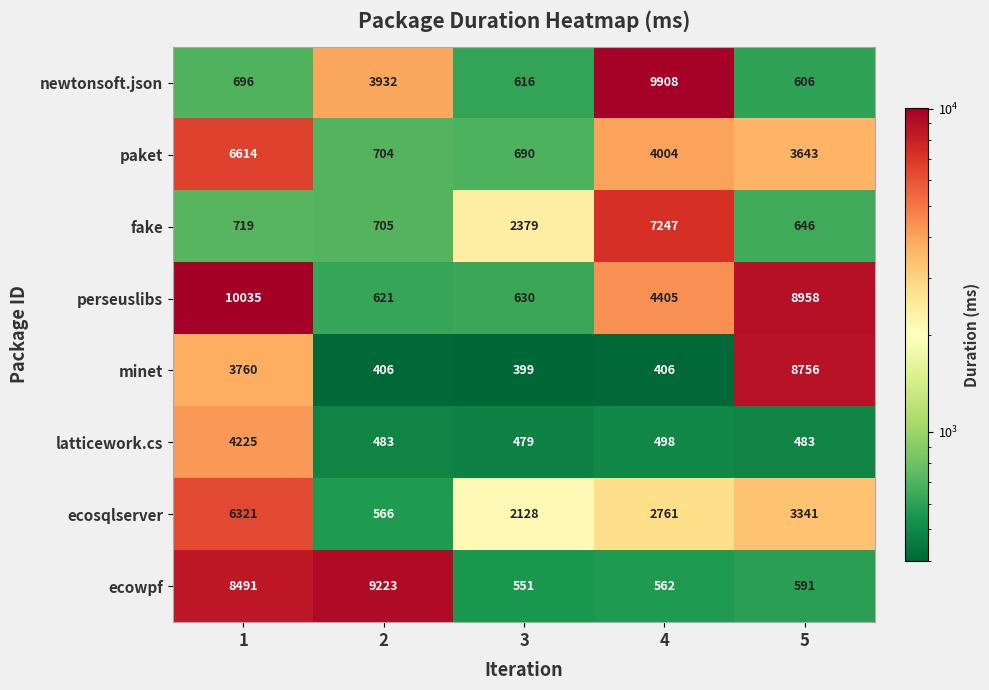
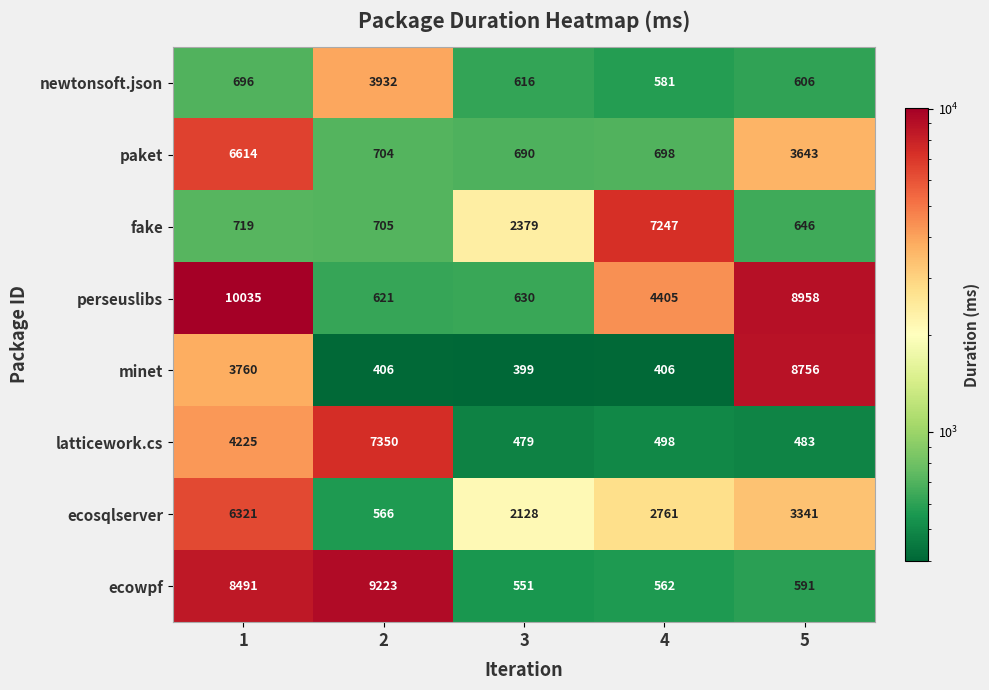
newtonsoft.json, 4: 9908 -> 581
paket, 4: 4004 -> 698
latticework.cs, 2: 483 -> 7350
